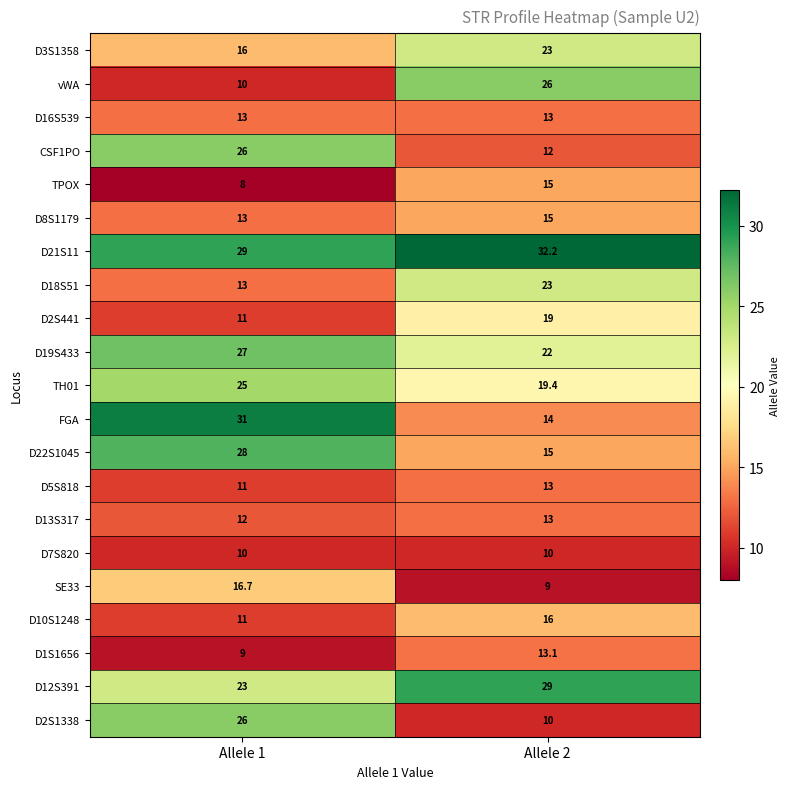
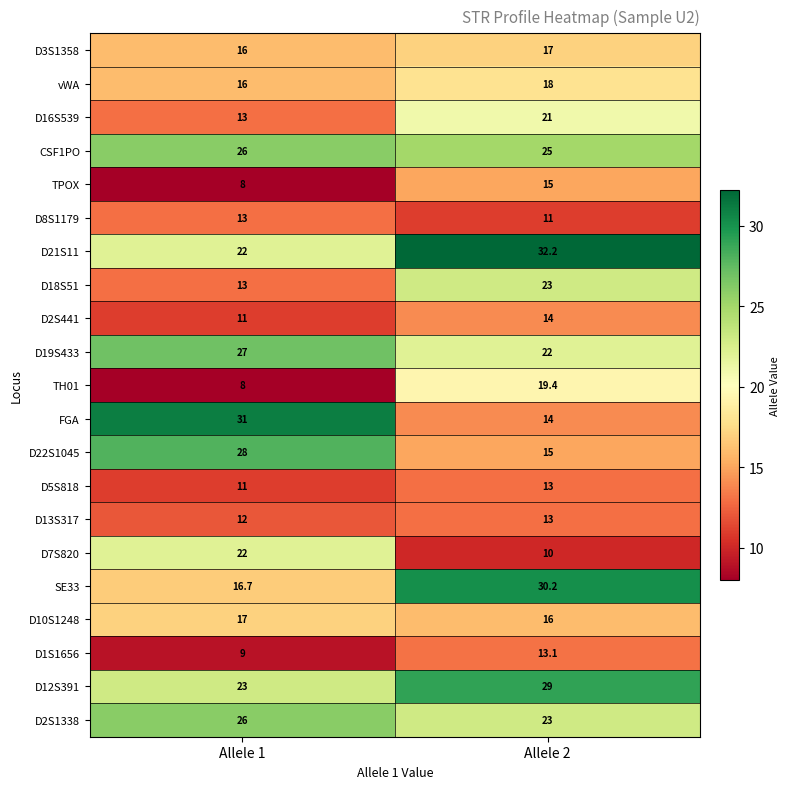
D3S1358, Allele 2: 23 -> 17
vWA, Allele 1: 10 -> 16
vWA, Allele 2: 26 -> 18
D16S539, Allele 2: 13 -> 21
CSF1PO, Allele 2: 12 -> 25
D8S1179, Allele 2: 15 -> 11
D21S11, Allele 1: 29 -> 22
D2S441, Allele 2: 19 -> 14
TH01, Allele 1: 25 -> 8
D7S820, Allele 1: 10 -> 22
SE33, Allele 2: 9 -> 30.2
D10S1248, Allele 1: 11 -> 17
D2S1338, Allele 2: 10 -> 23
